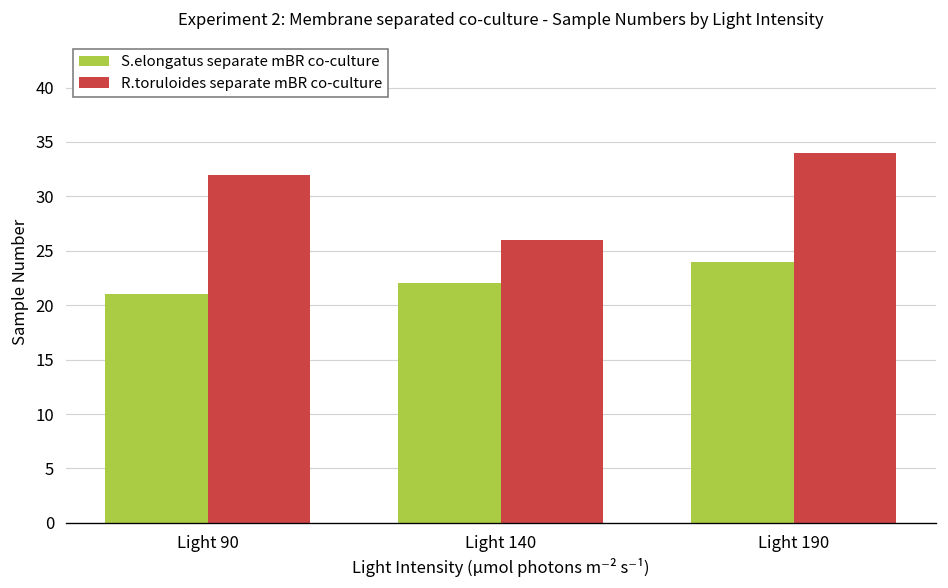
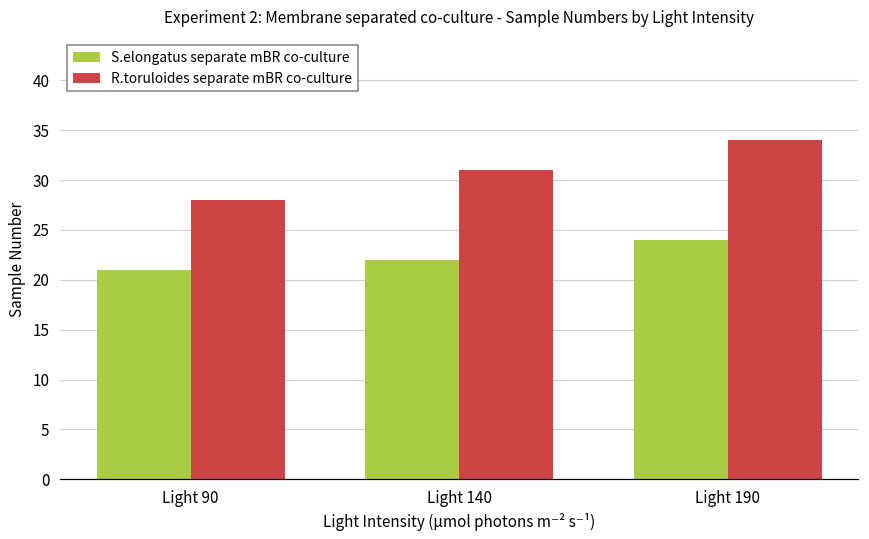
R.toruloides separate mBR co-culture, Light 90: 32 -> 28
R.toruloides separate mBR co-culture, Light 140: 26 -> 31
